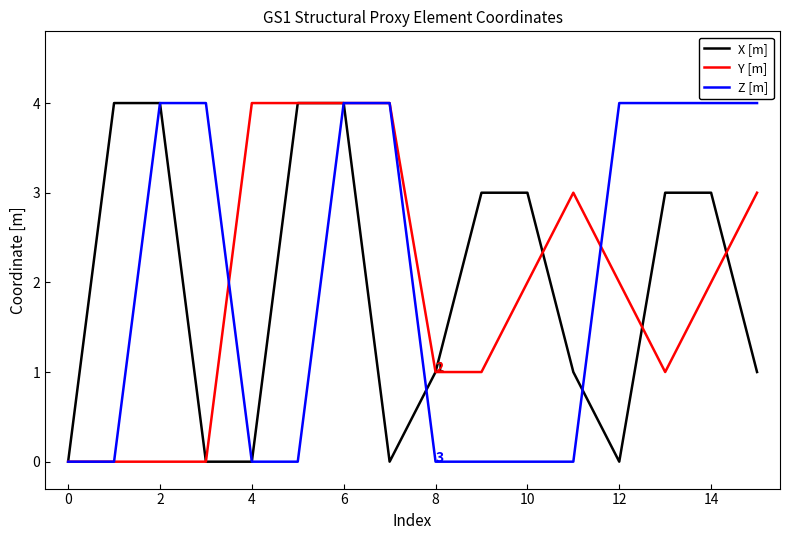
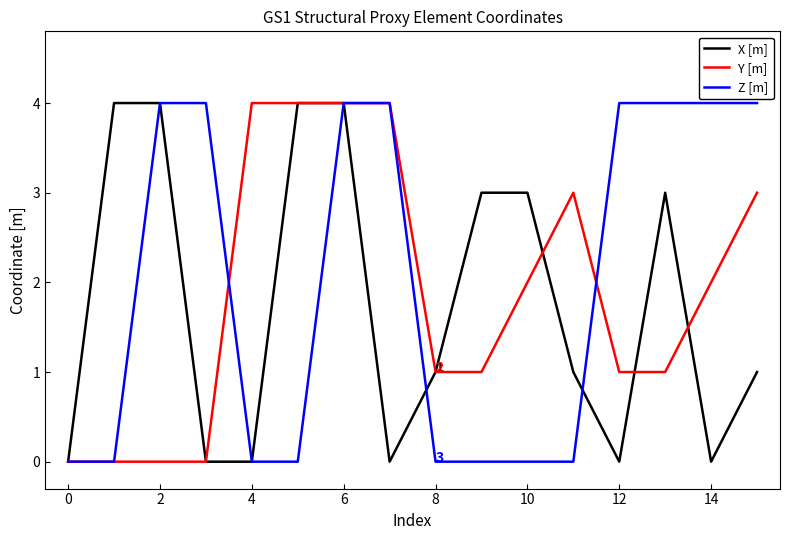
Y [m], 12: 2 -> 1
X [m], 14: 3 -> 0
